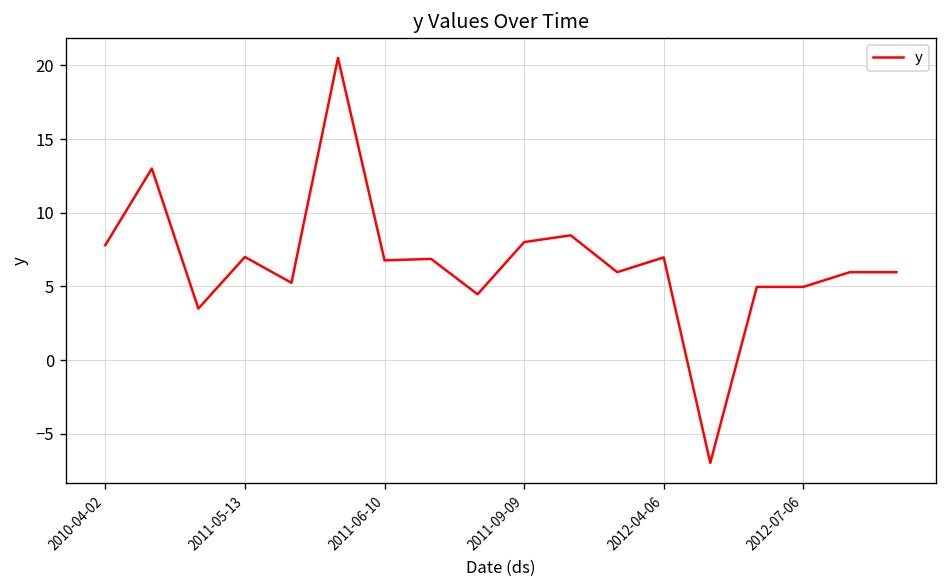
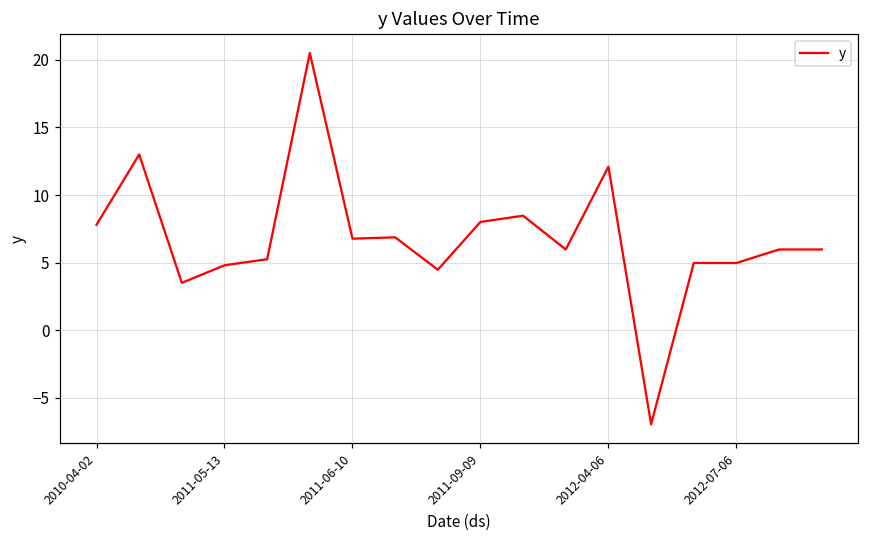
2011-05-13: 7.0 -> 4.8
2012-04-06: 7.0 -> 12.1
